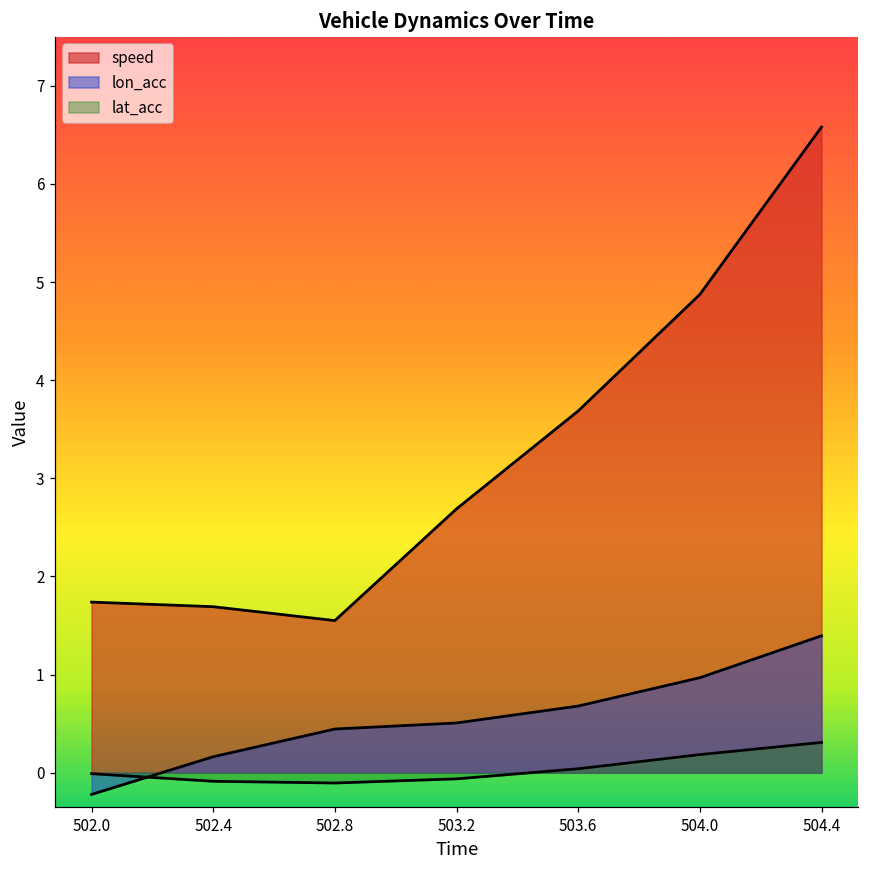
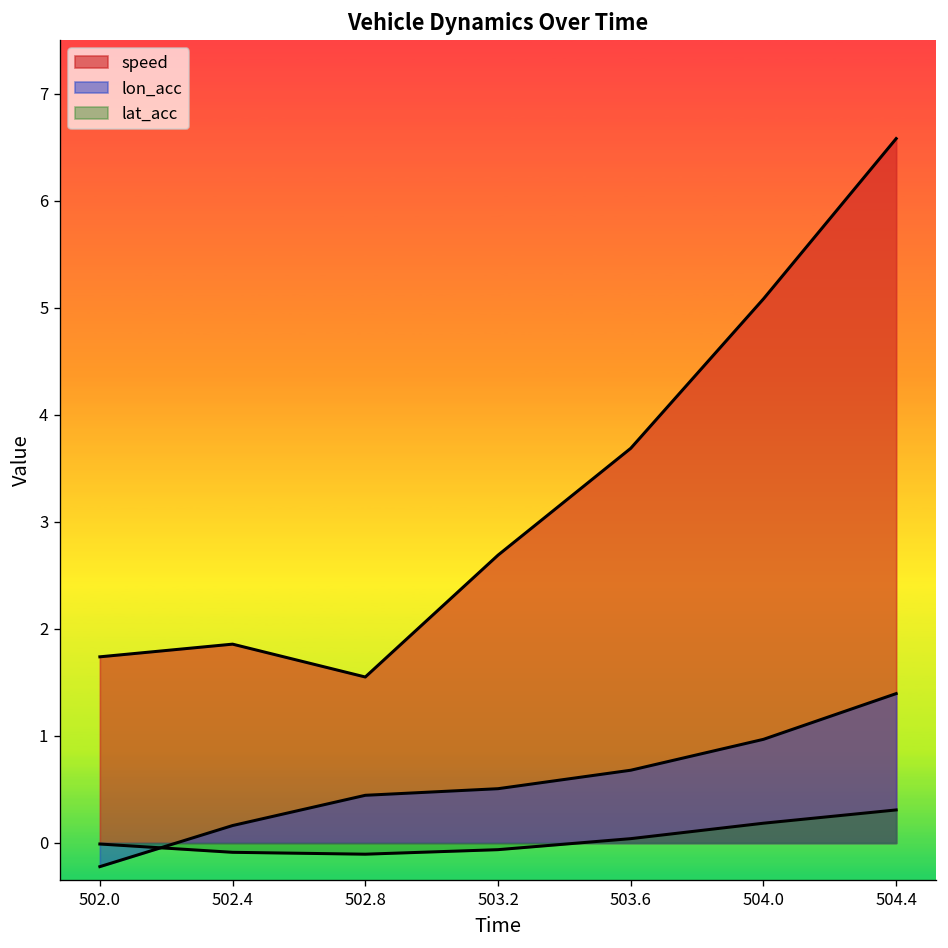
speed, 502.4: 1.7 -> 1.9
speed, 504.0: 4.9 -> 5.1
